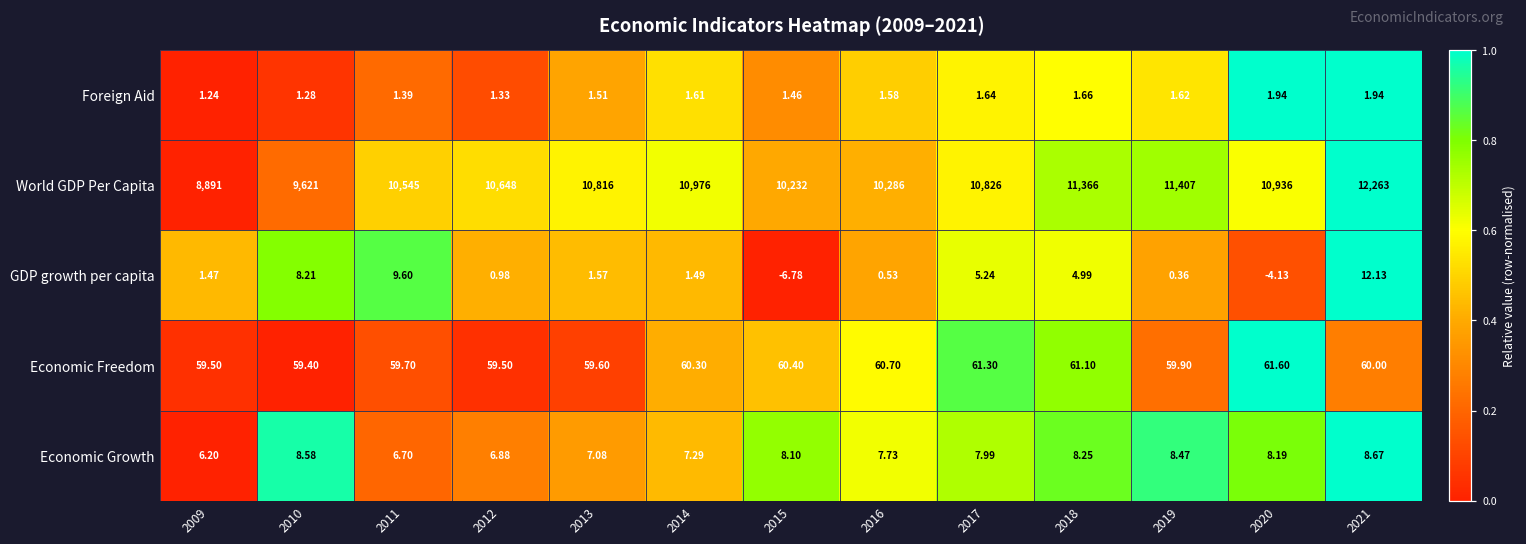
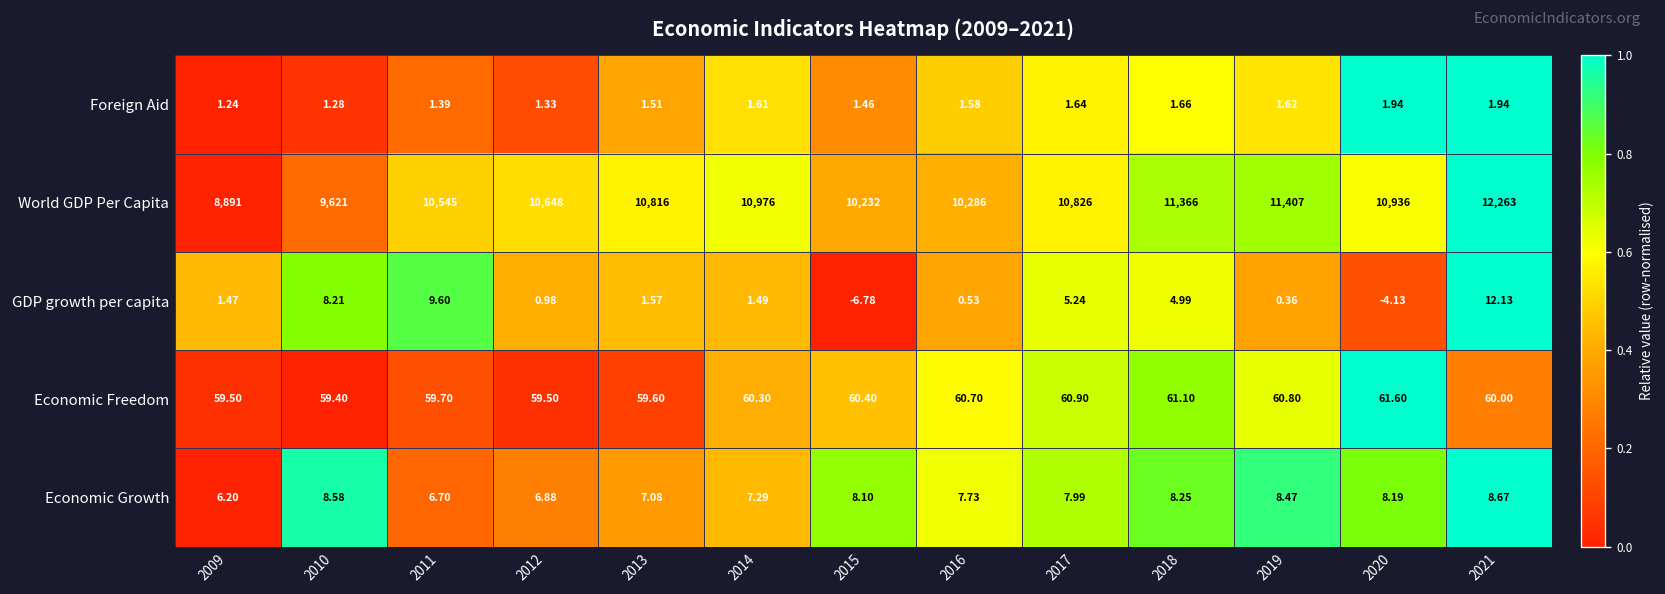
Economic Freedom, 2017: 61.30 -> 60.90
Economic Freedom, 2019: 59.90 -> 60.80
